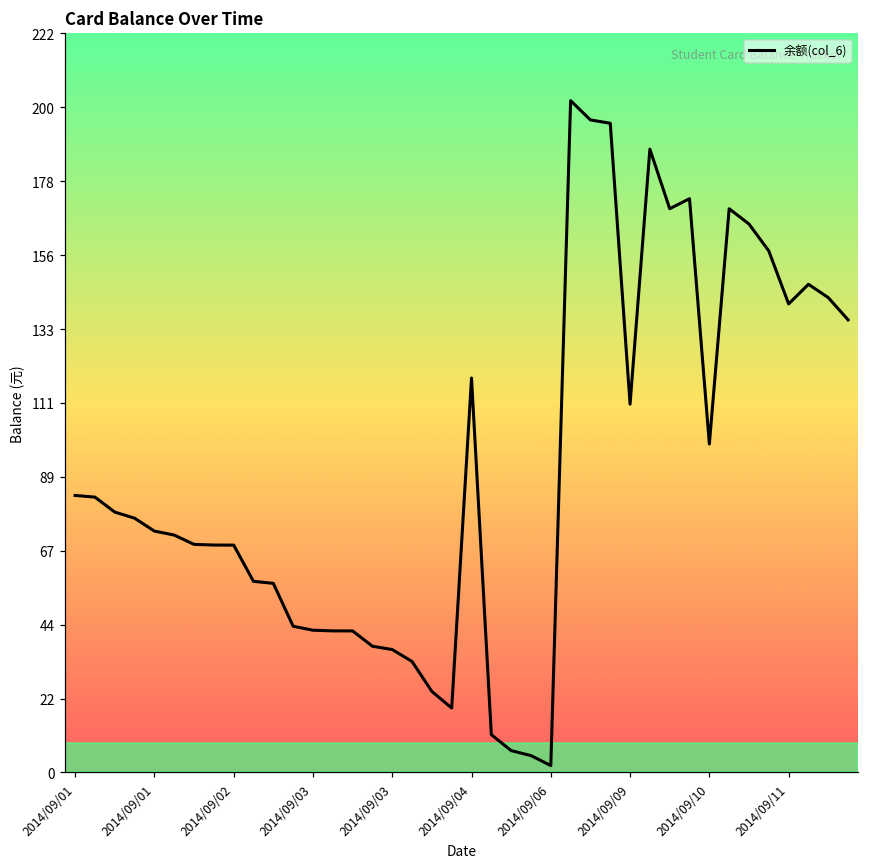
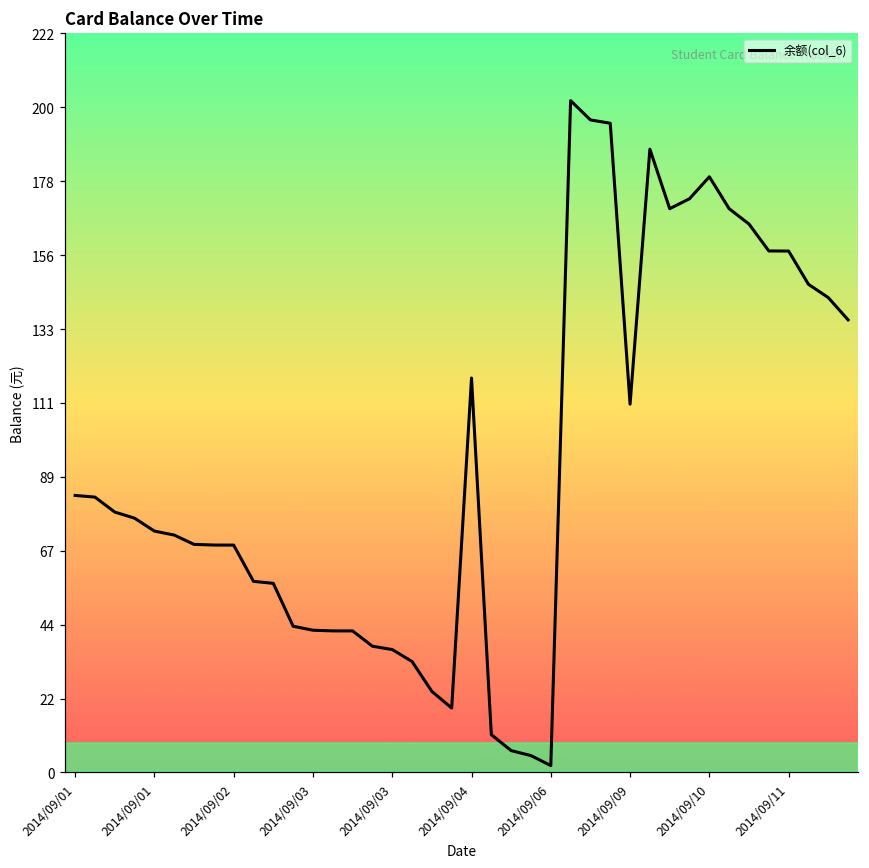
2014/09/10: 99 -> 179
2014/09/11: 141 -> 157
